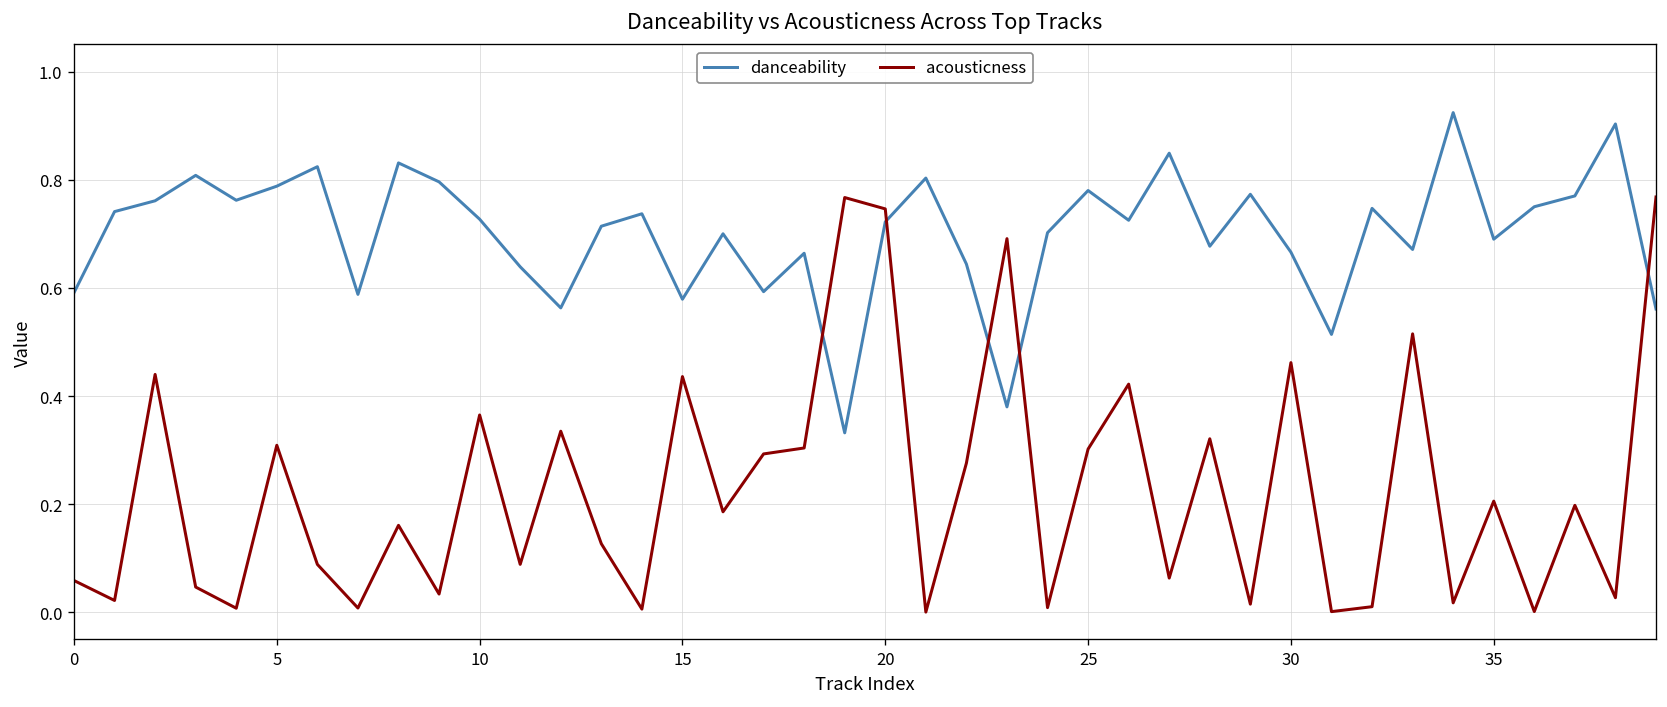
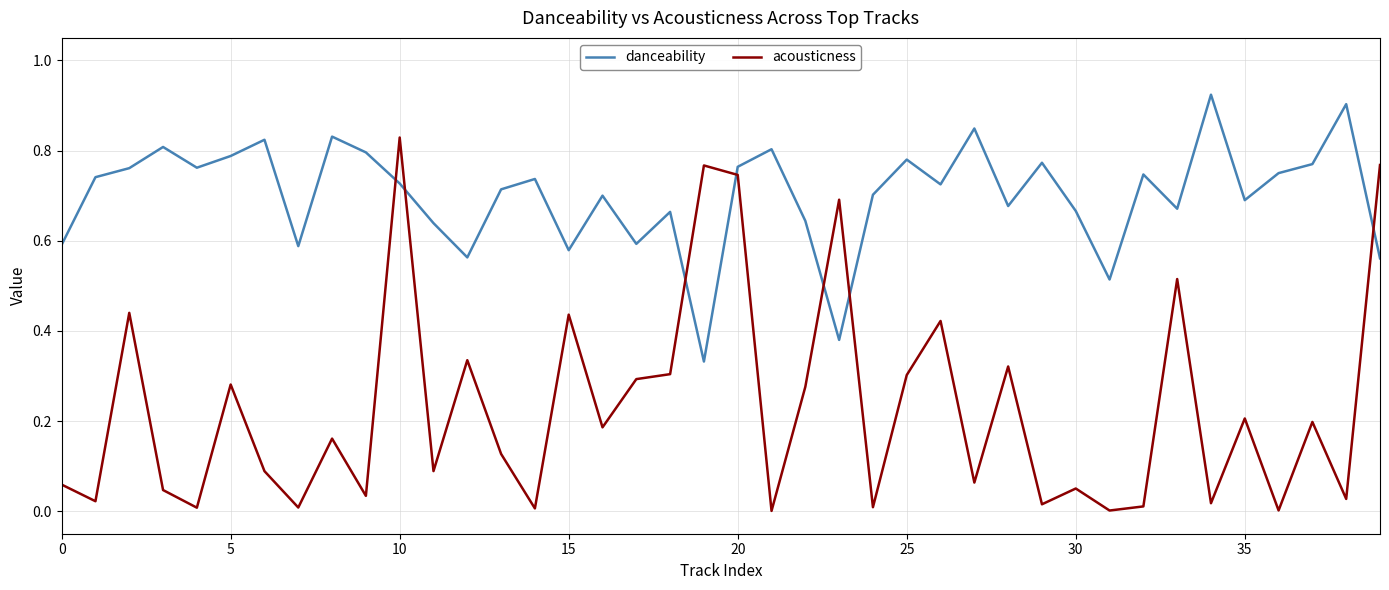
acousticness, 5: 0.31 -> 0.28
acousticness, 10: 0.37 -> 0.83
danceability, 20: 0.72 -> 0.76
acousticness, 30: 0.46 -> 0.05
